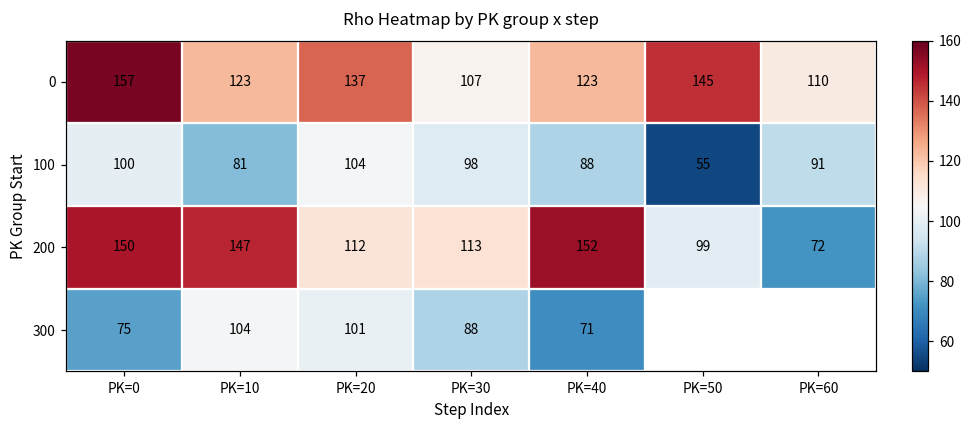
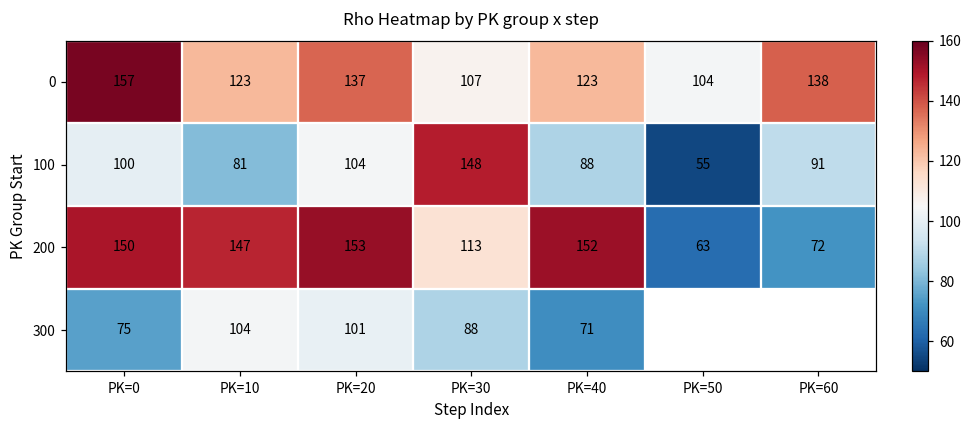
0, PK=50: 145 -> 104
0, PK=60: 110 -> 138
100, PK=30: 98 -> 148
200, PK=20: 112 -> 153
200, PK=50: 99 -> 63
